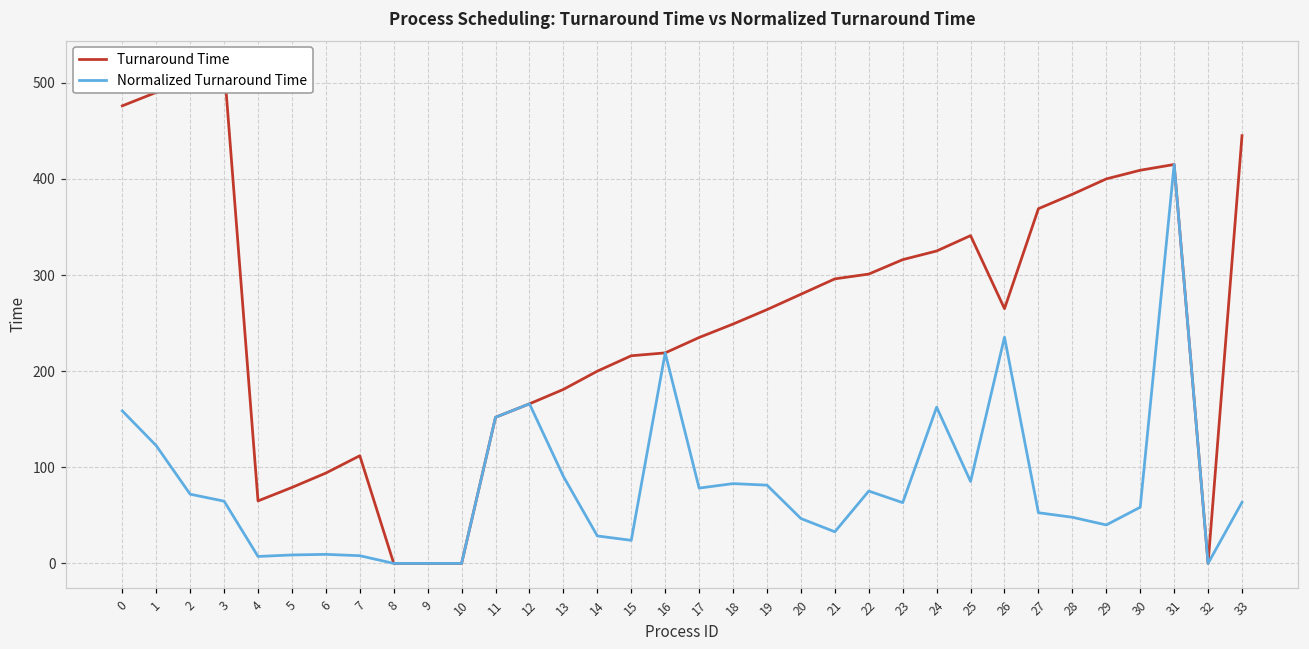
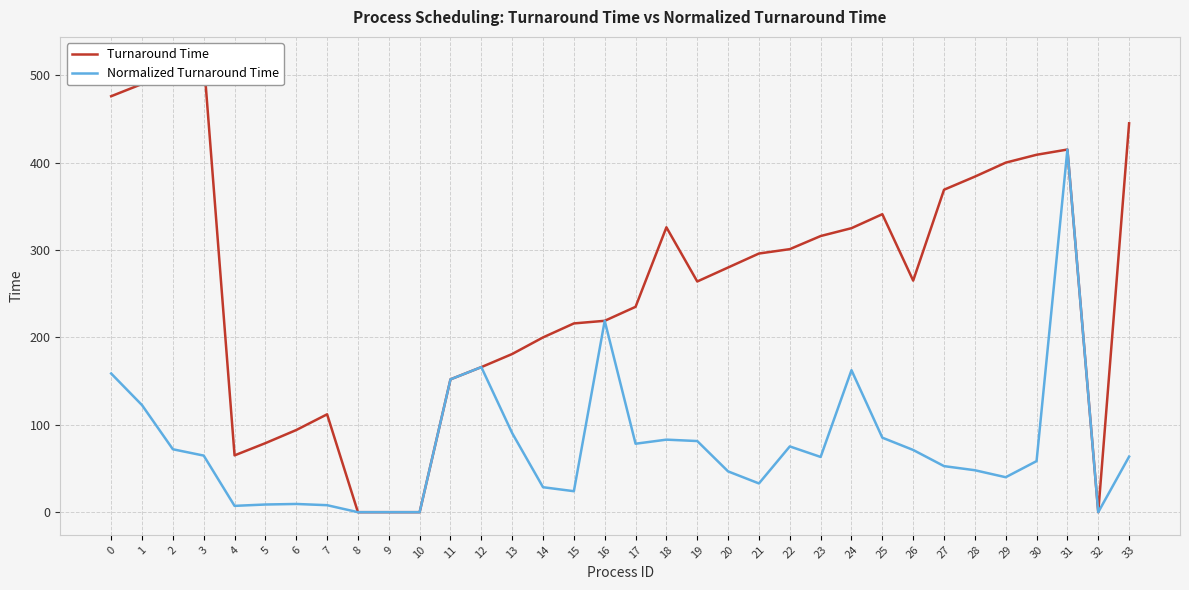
Turnaround Time, 18: 250 -> 330
Normalized Turnaround Time, 26: 240 -> 70
